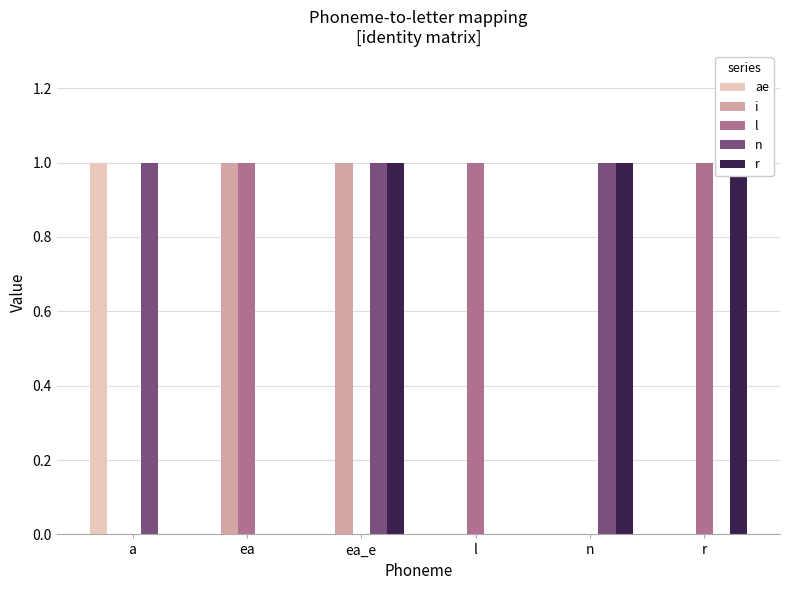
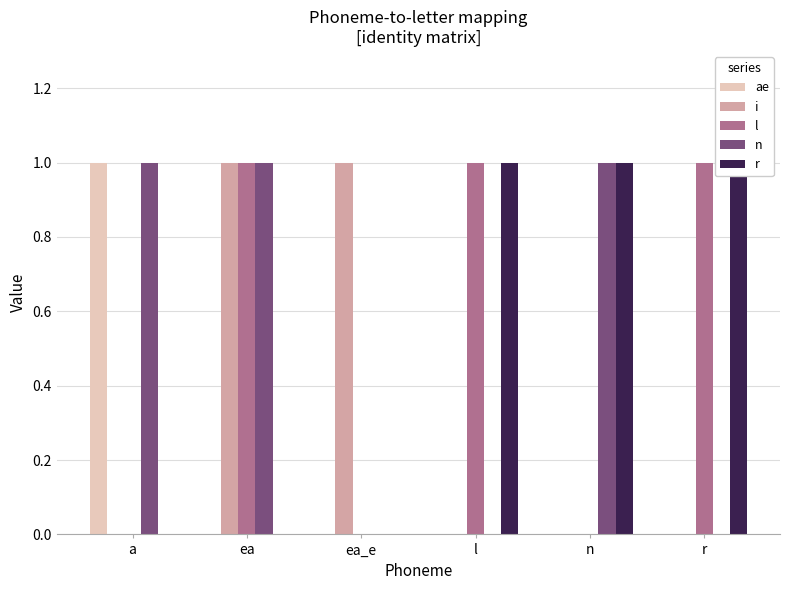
n, ea: 0 -> 1
n, ea_e: 1 -> 0
r, ea_e: 1 -> 0
r, l: 0 -> 1
